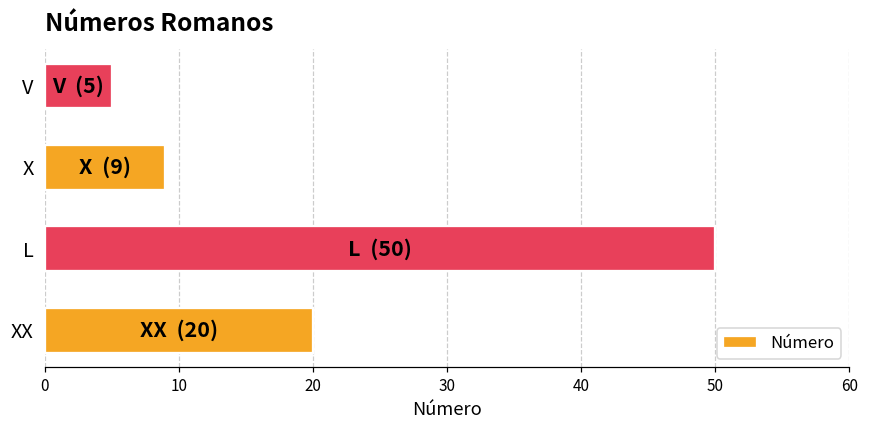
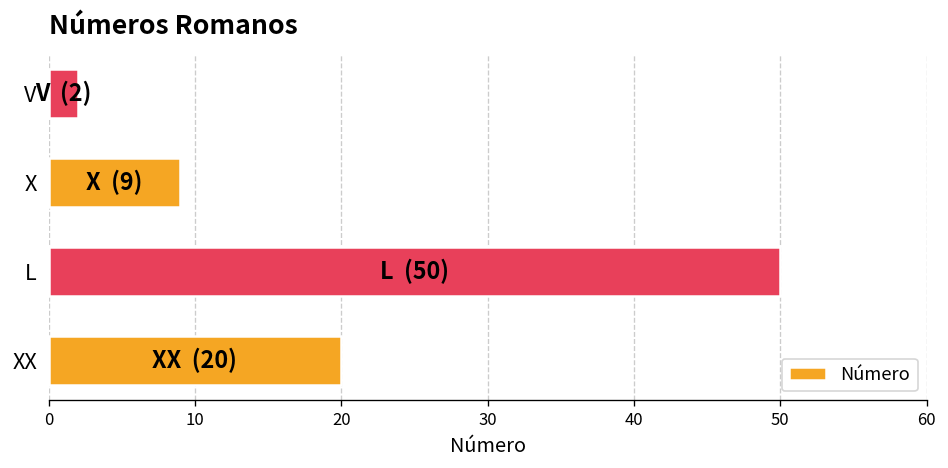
V: (5) -> (2)
